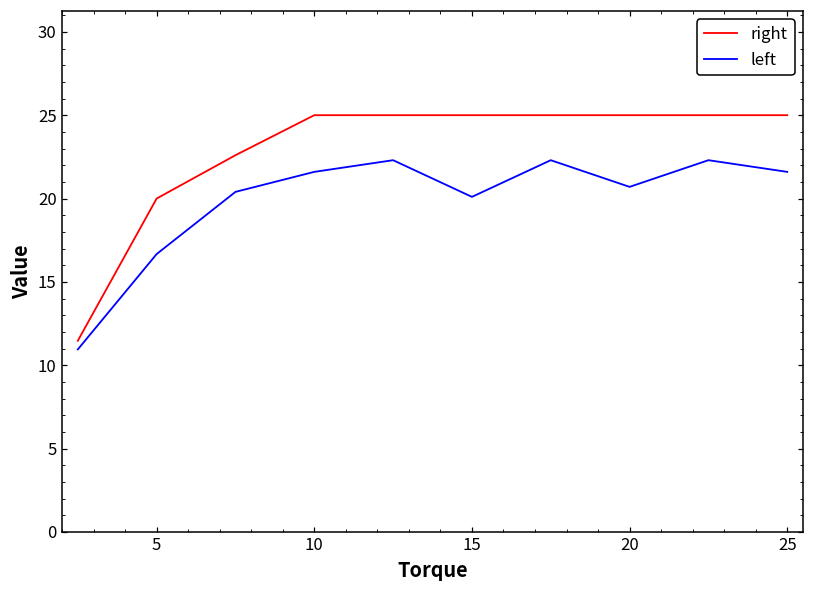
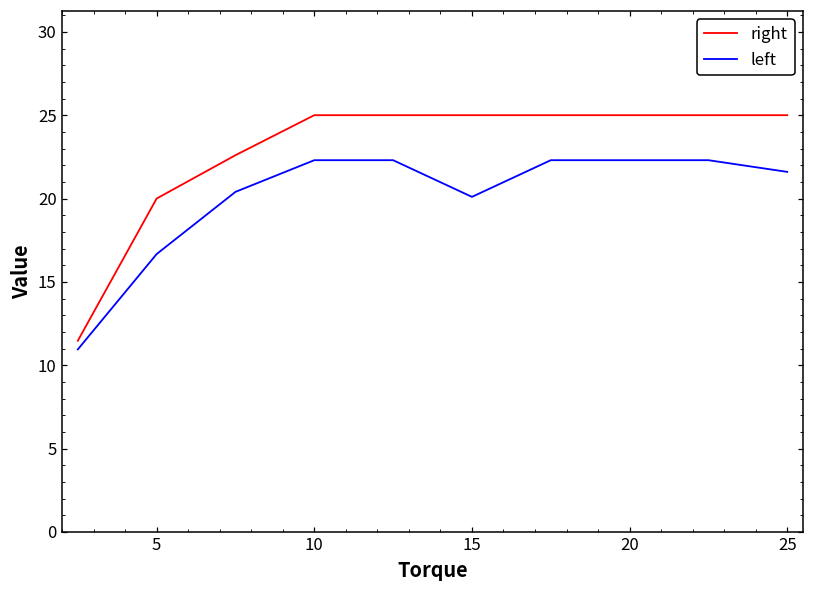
left, 10: 21.6 -> 22.3
left, 20: 20.7 -> 22.3
